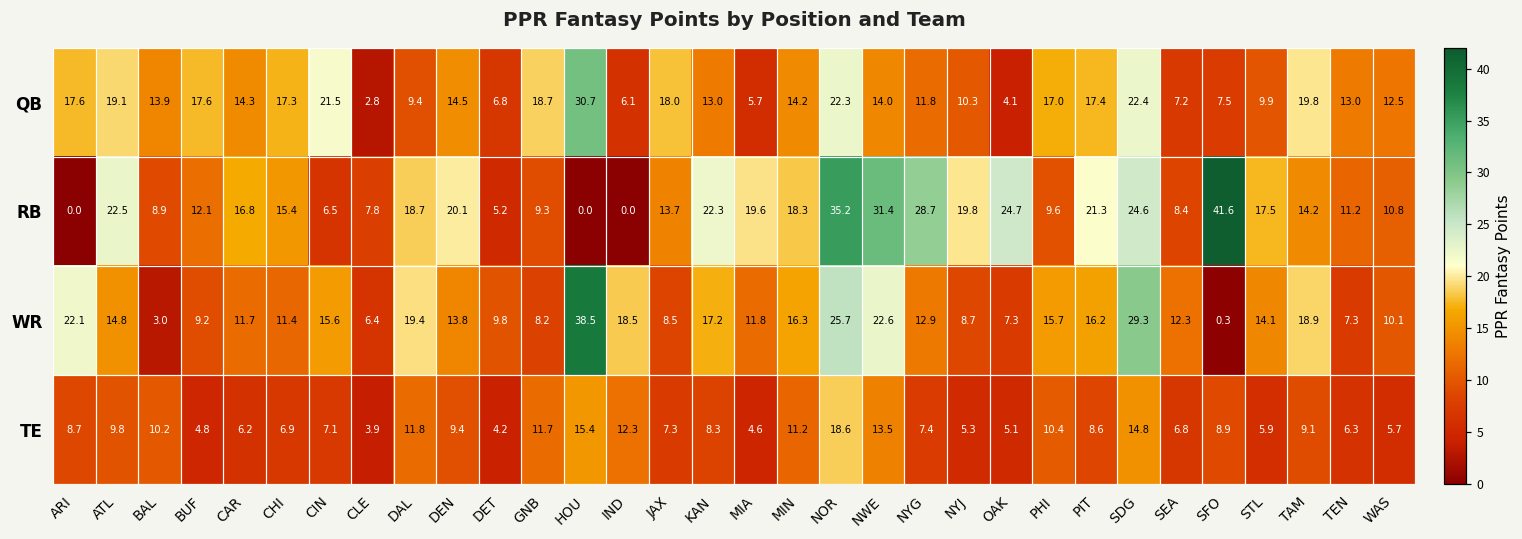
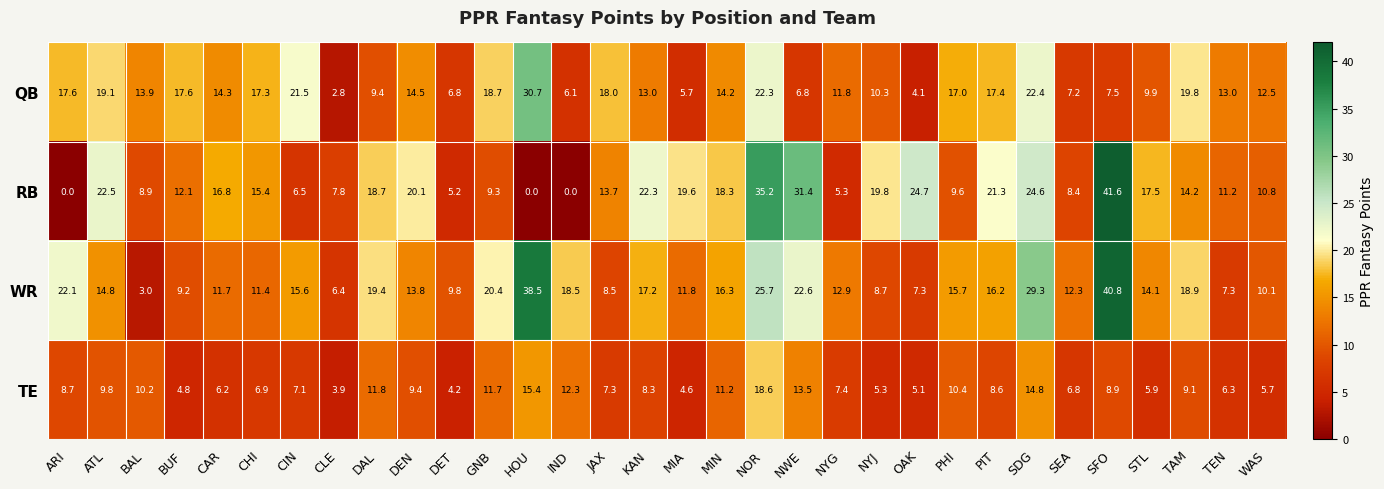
QB, NWE: 14.0 -> 6.8
RB, NYG: 28.7 -> 5.3
WR, GNB: 8.2 -> 20.4
WR, SFO: 0.3 -> 40.8
